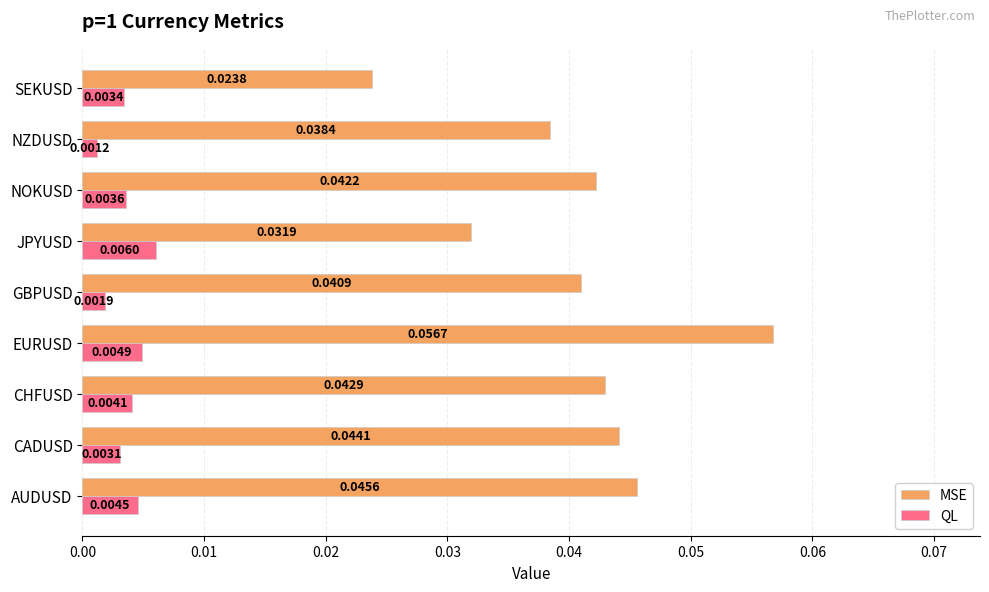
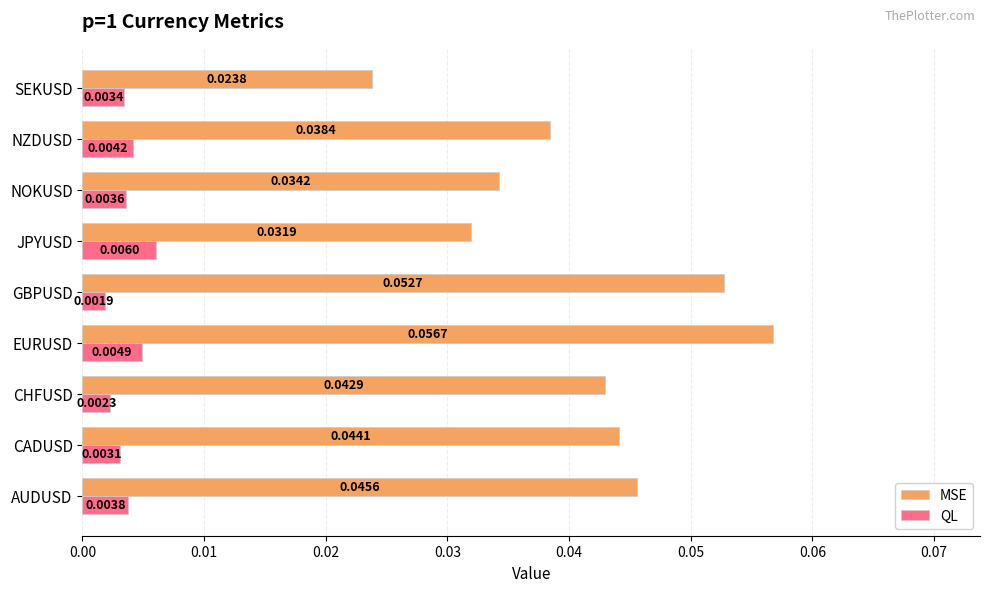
QL, NZDUSD: 0.0012 -> 0.0042
MSE, NOKUSD: 0.0422 -> 0.0342
MSE, GBPUSD: 0.0409 -> 0.0527
QL, CHFUSD: 0.0041 -> 0.0023
QL, AUDUSD: 0.0045 -> 0.0038
